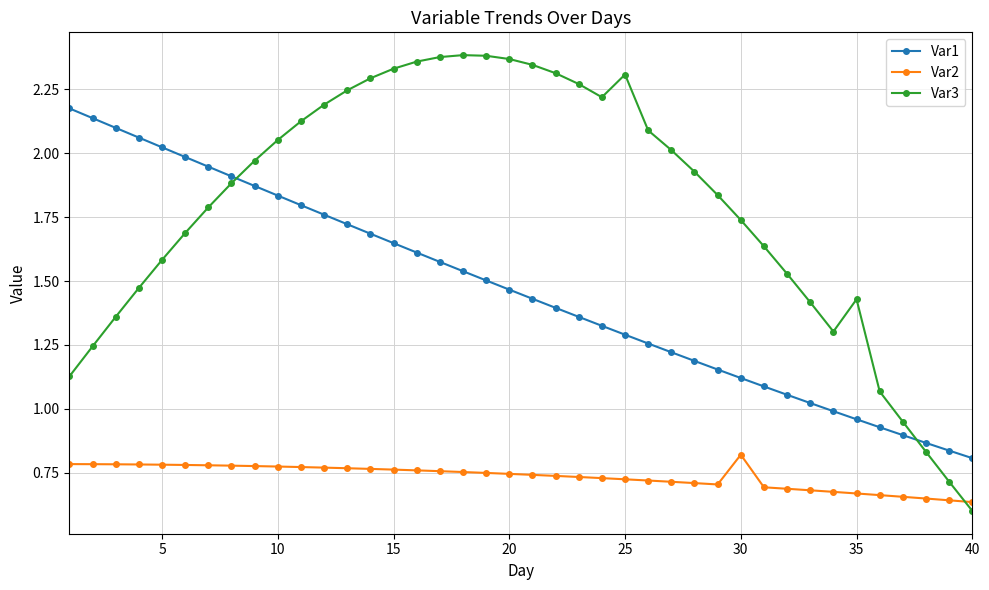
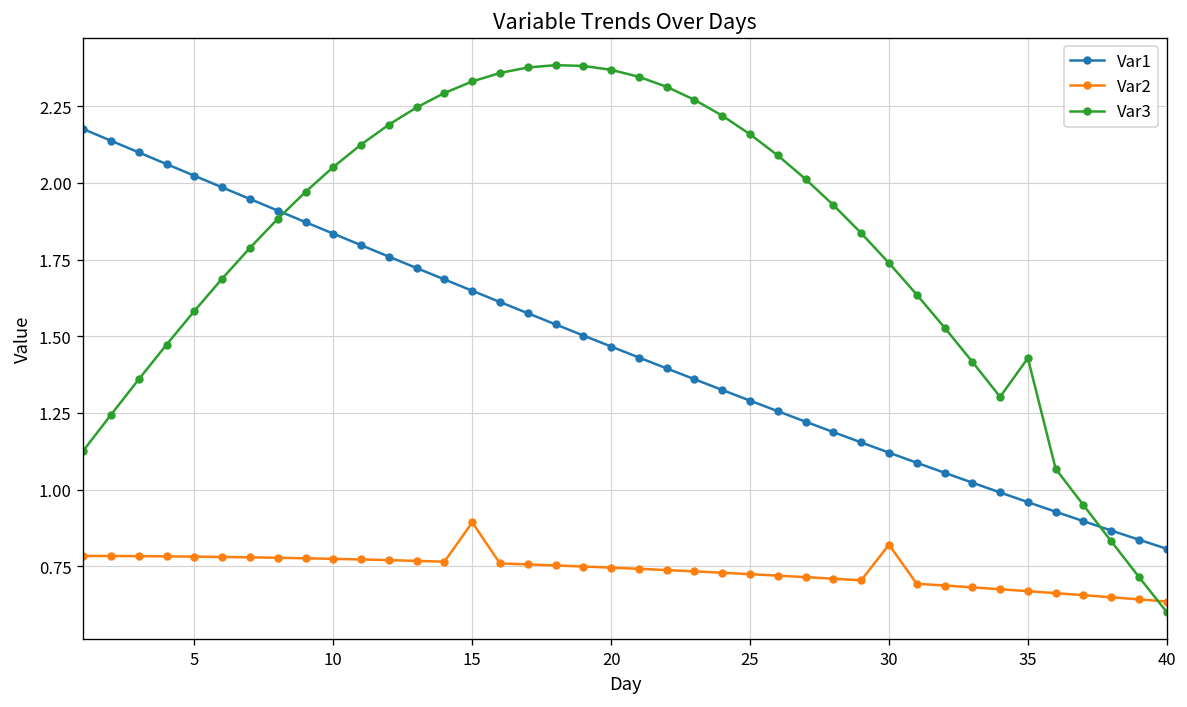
Var2, 15: 0.76 -> 0.89
Var3, 25: 2.31 -> 2.16
